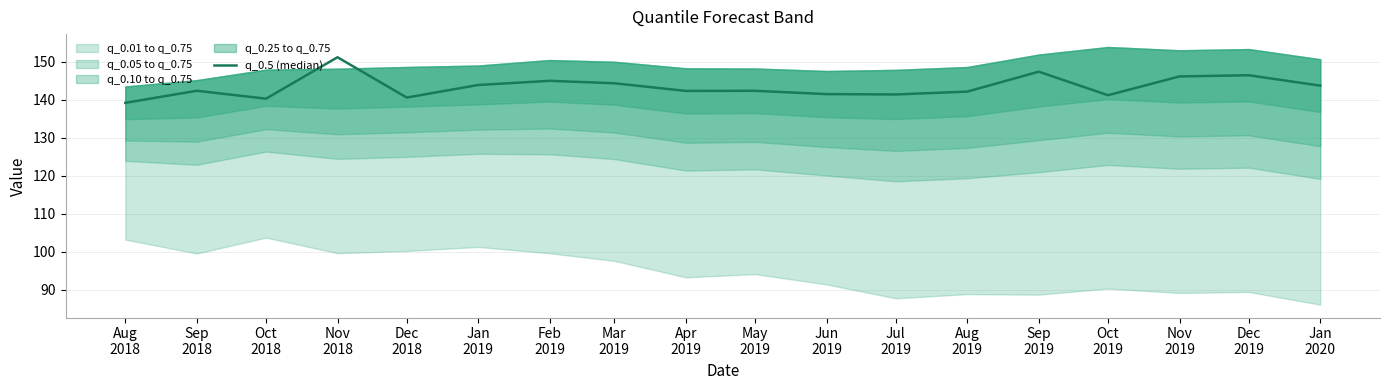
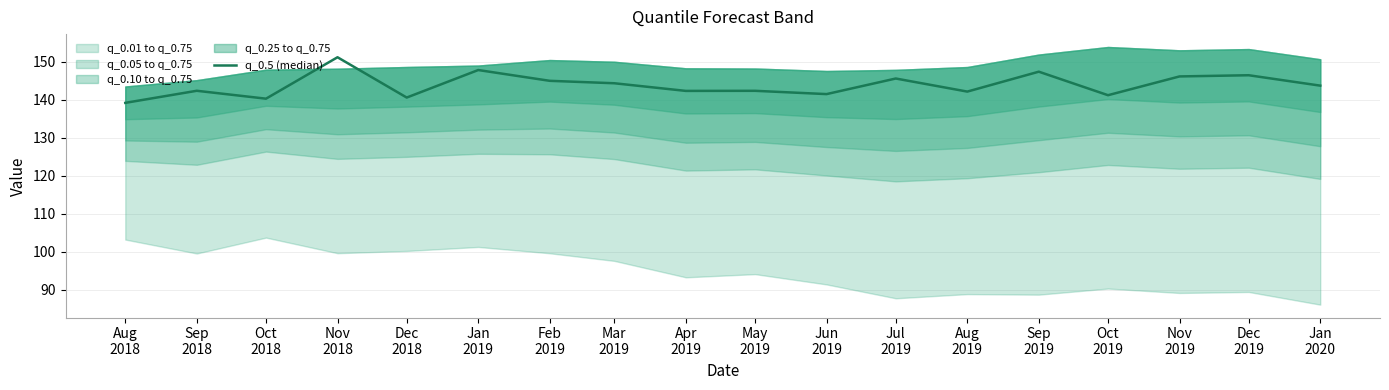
q_0.5 (median), Jan 2019: 144 -> 148
q_0.5 (median), Jul 2019: 141 -> 146
